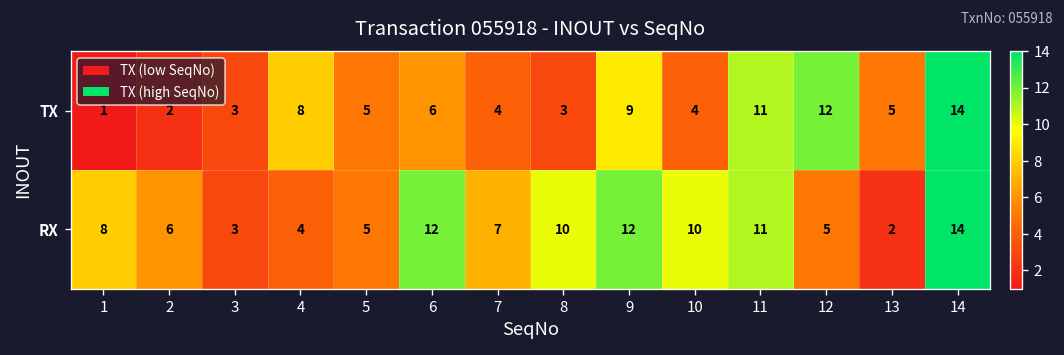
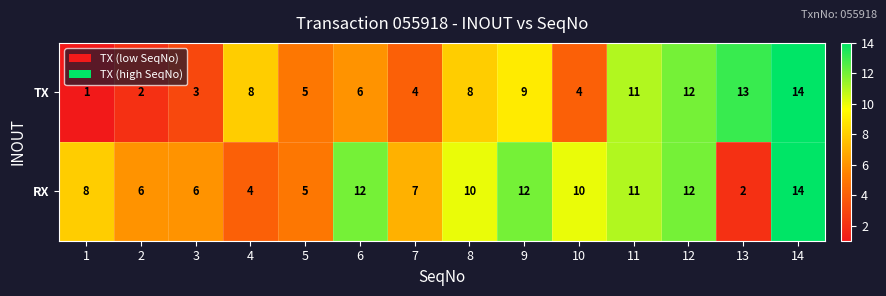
TX, 8: 3 -> 8
TX, 13: 5 -> 13
RX, 3: 3 -> 6
RX, 12: 5 -> 12
